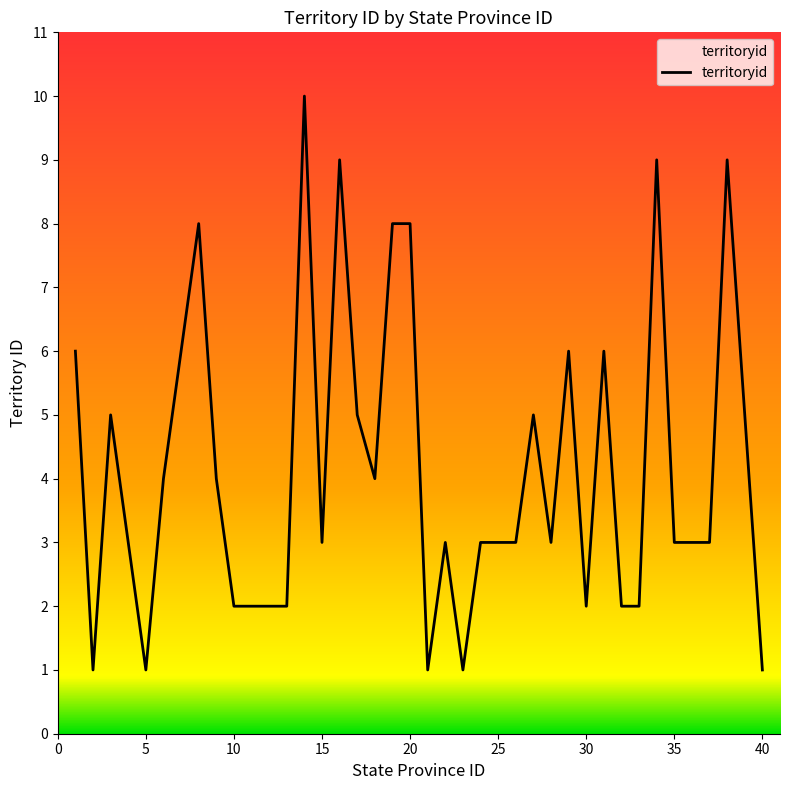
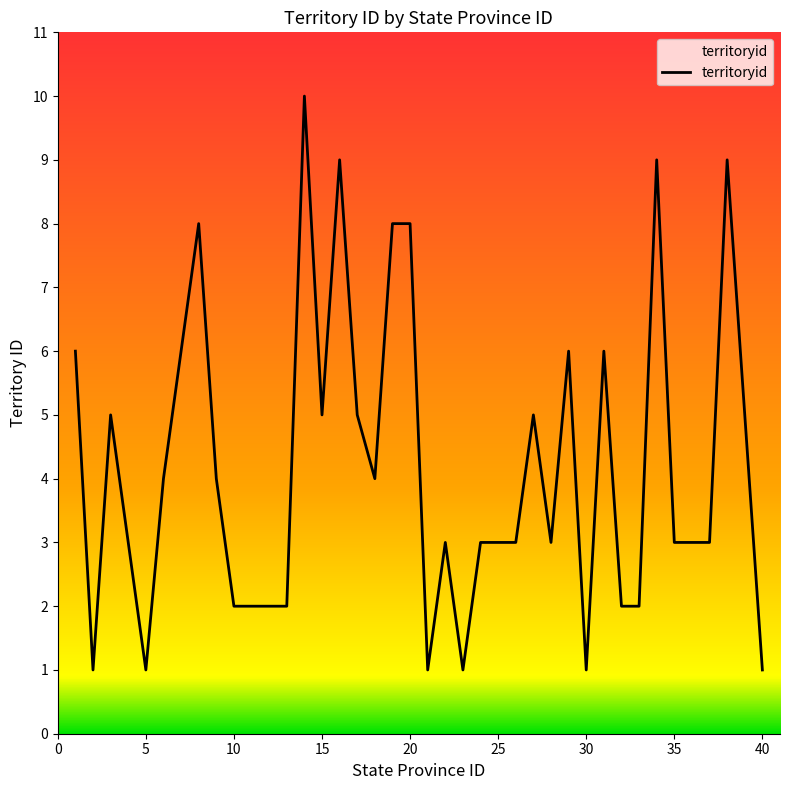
15: 3 -> 5
30: 2 -> 1
